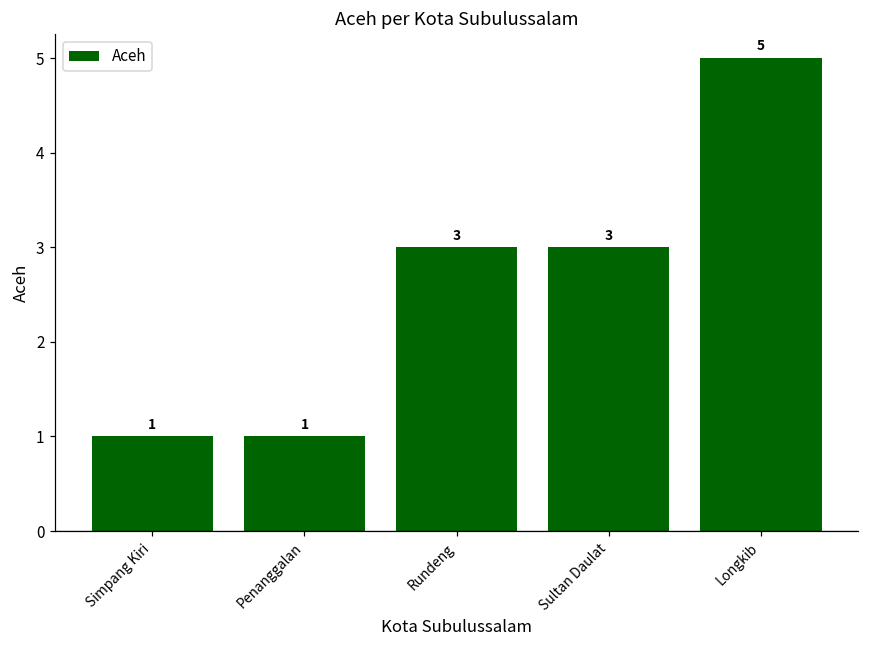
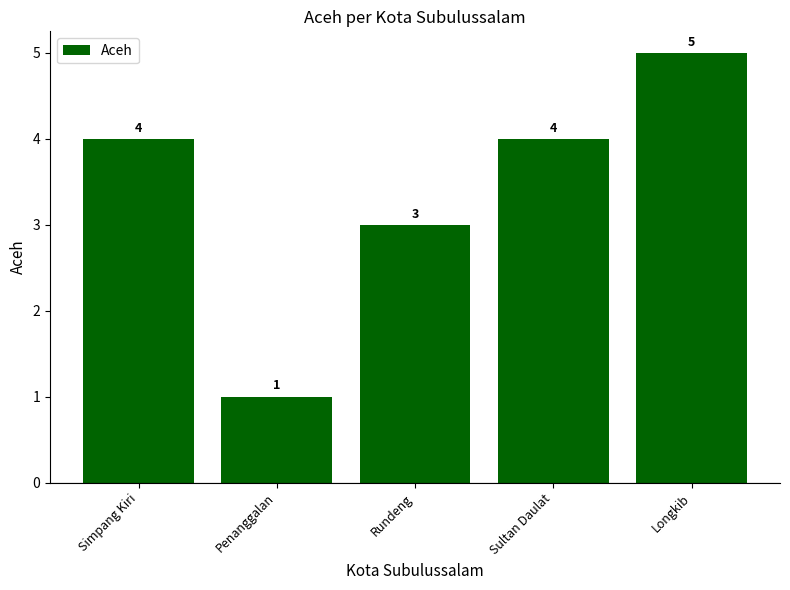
Simpang Kiri: 1 -> 4
Sultan Daulat: 3 -> 4
